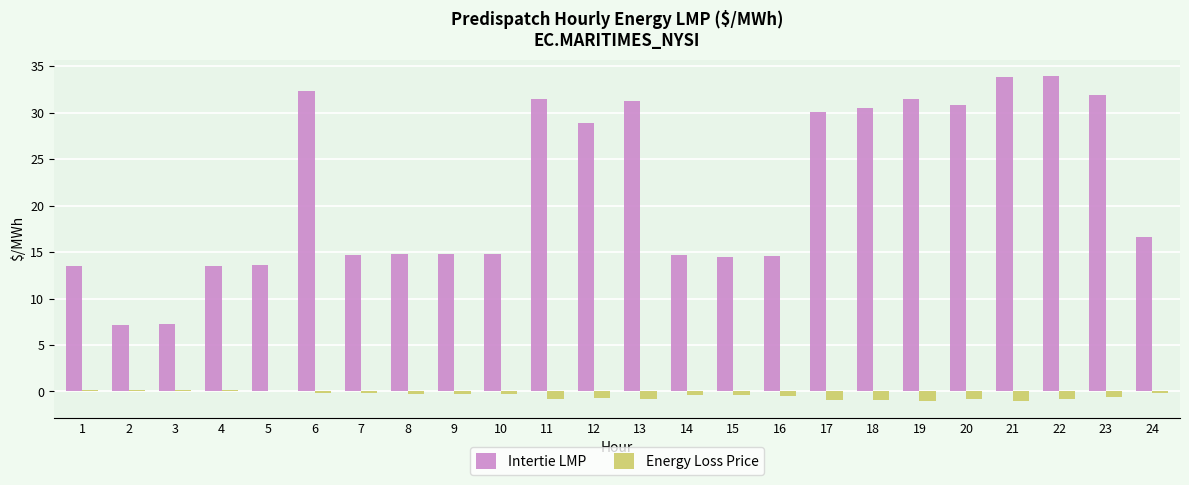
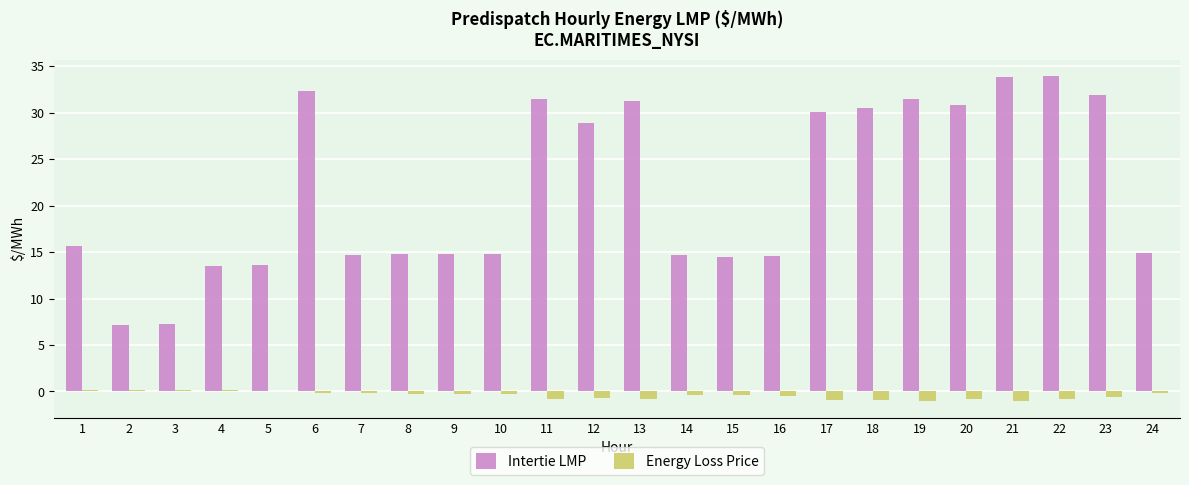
Intertie LMP, 1: 14 -> 16
Intertie LMP, 24: 17 -> 15
